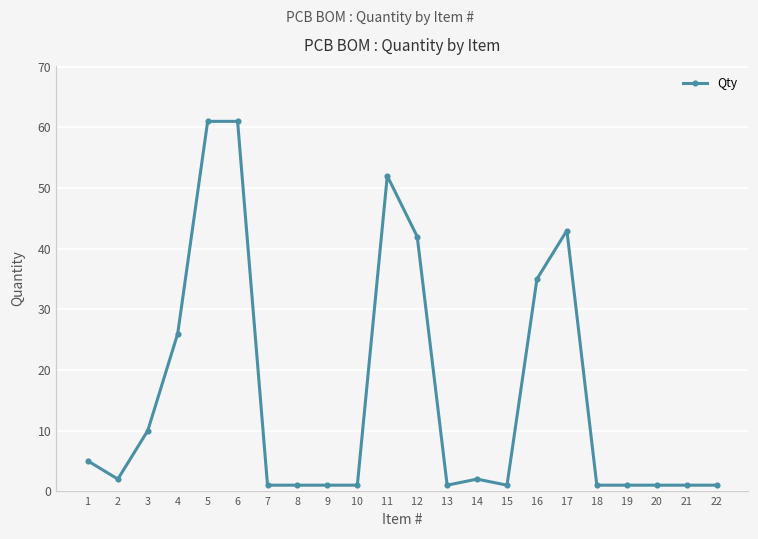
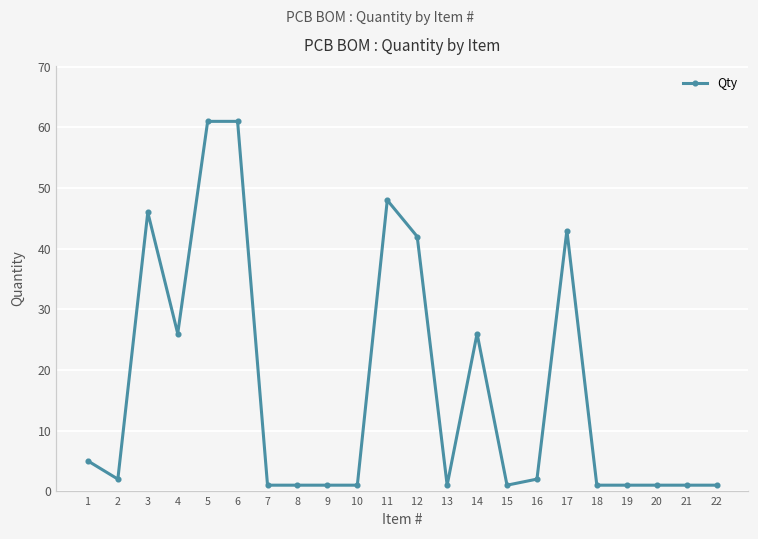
3: 10 -> 46
11: 52 -> 48
14: 2 -> 26
16: 35 -> 2
